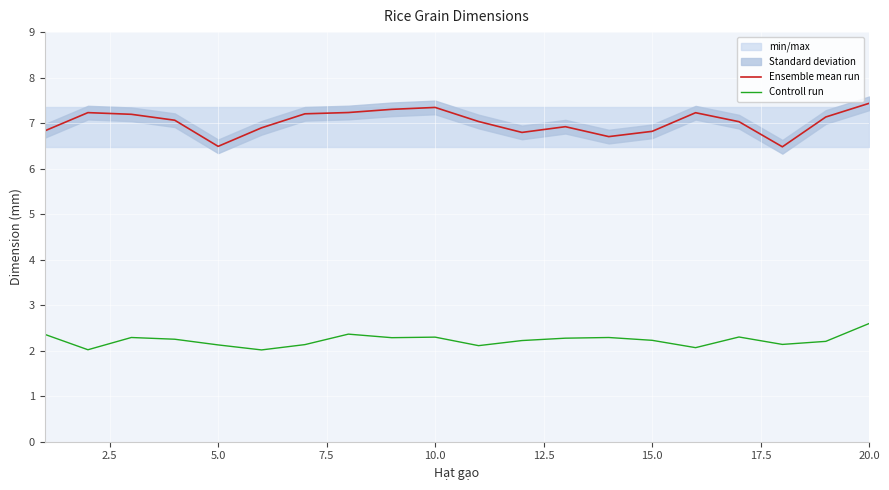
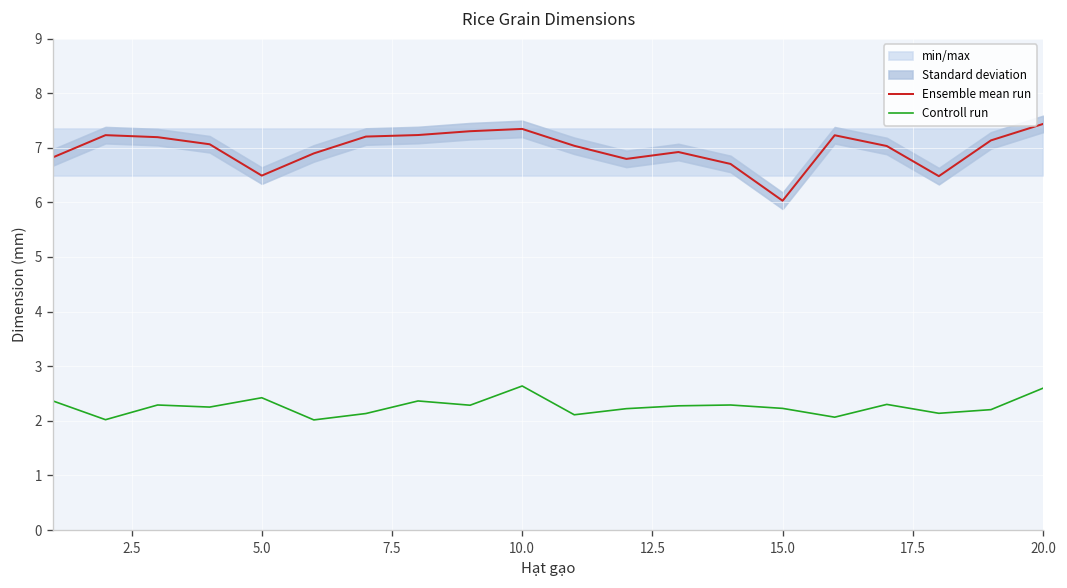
Controll run, 5.0: 2.1 -> 2.4
Controll run, 10.0: 2.3 -> 2.6
Ensemble mean run, 15.0: 6.8 -> 6.0
